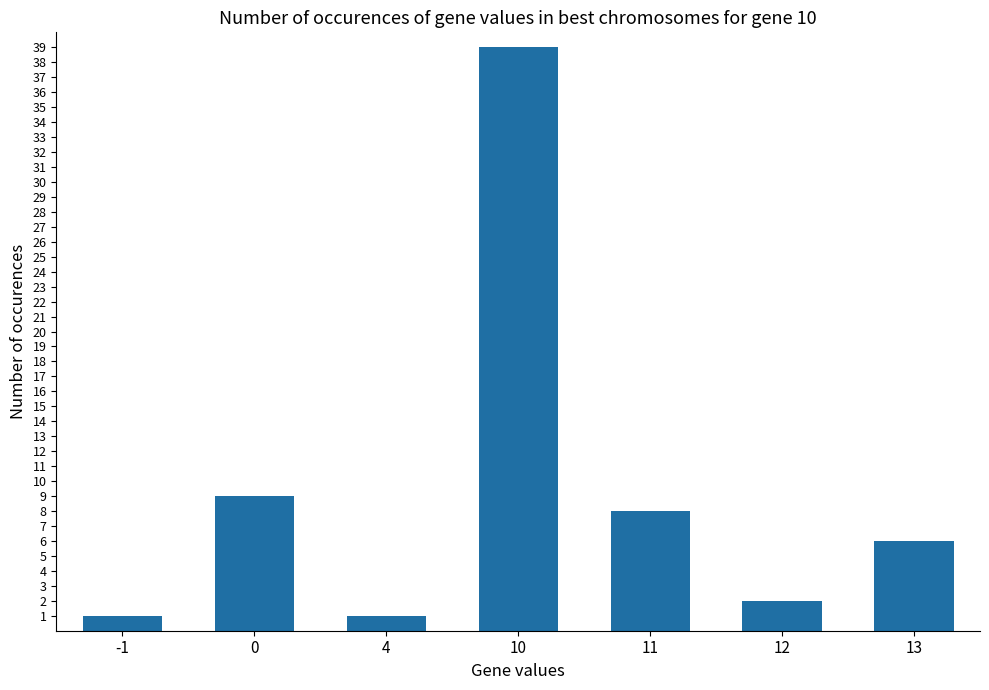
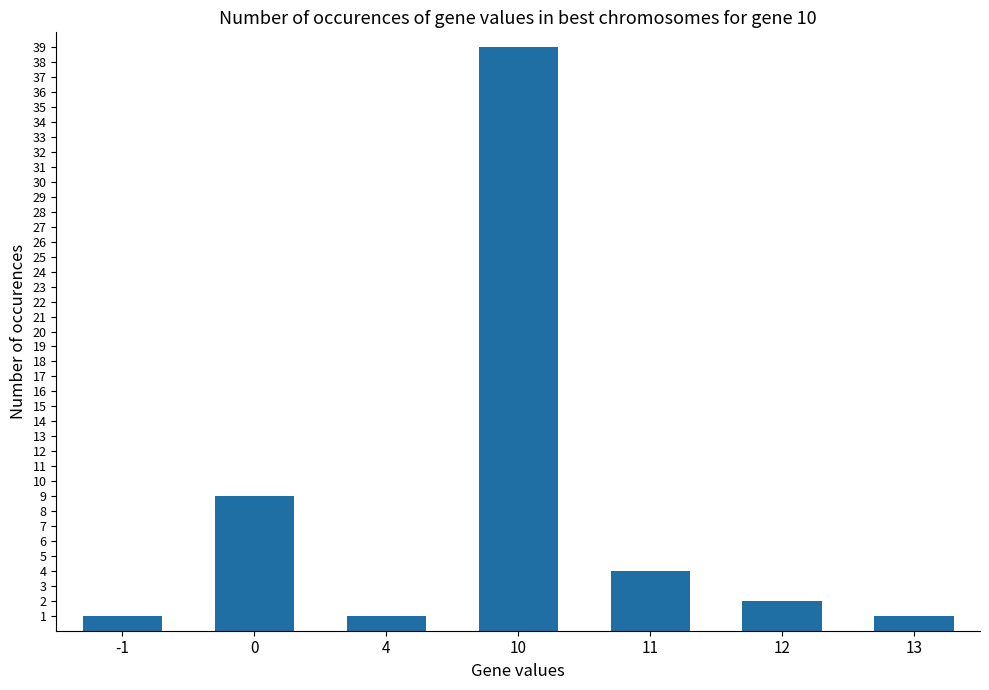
11: 8 -> 4
13: 6 -> 1
